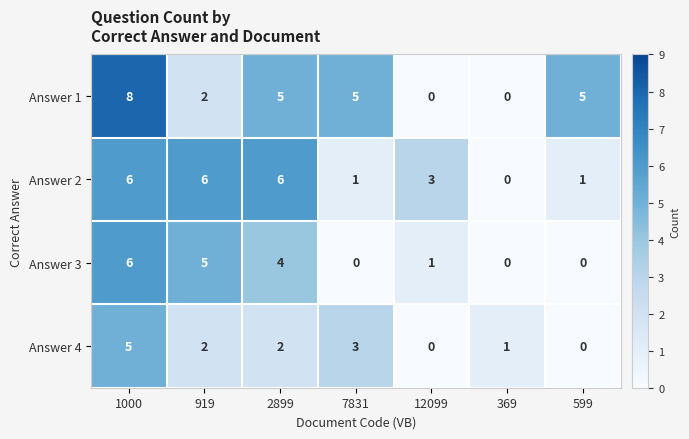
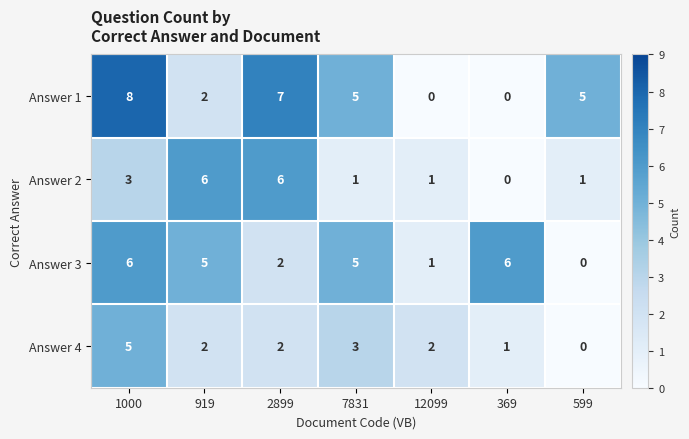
Answer 1, 2899: 5 -> 7
Answer 2, 1000: 6 -> 3
Answer 2, 12099: 3 -> 1
Answer 3, 2899: 4 -> 2
Answer 3, 7831: 0 -> 5
Answer 3, 369: 0 -> 6
Answer 4, 12099: 0 -> 2
